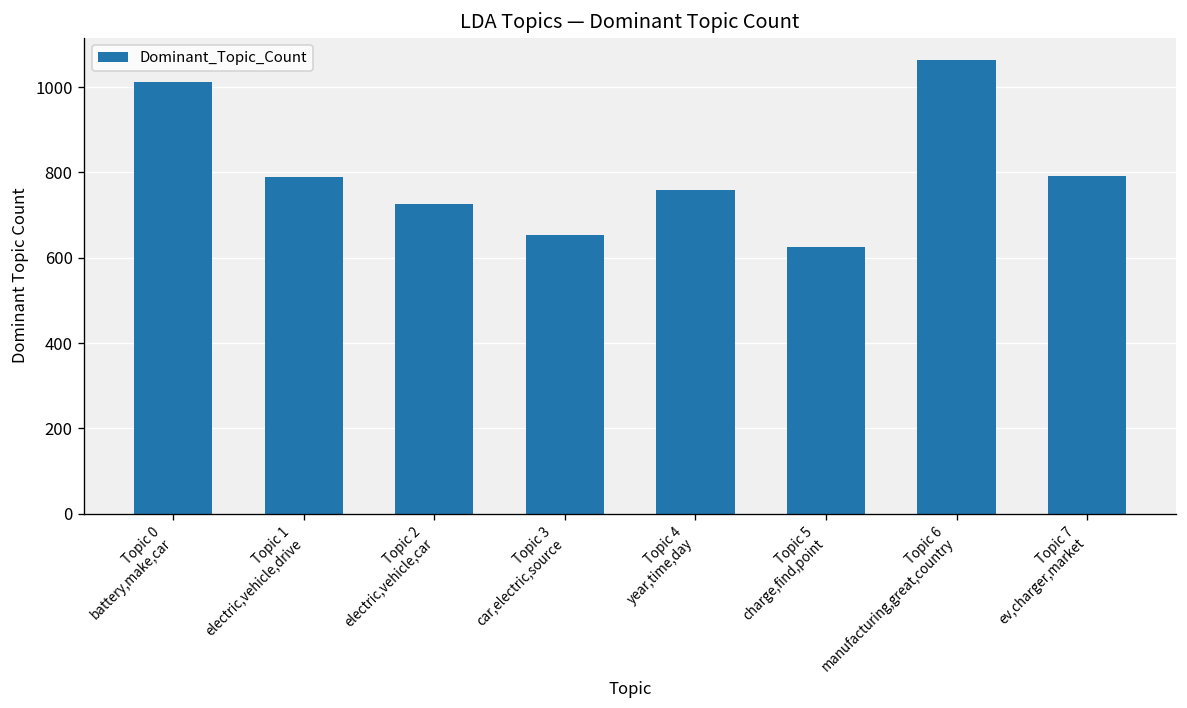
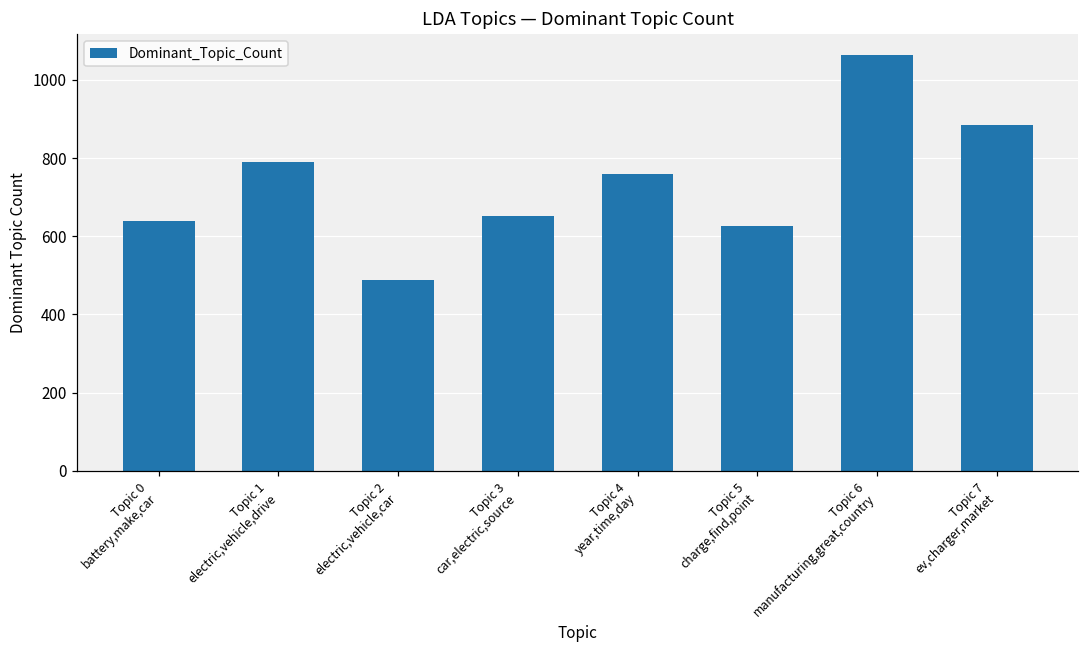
Topic 0 battery,make,car: 1010 -> 640
Topic 2 electric,vehicle,car: 730 -> 490
Topic 7 ev,charger,market: 790 -> 890
